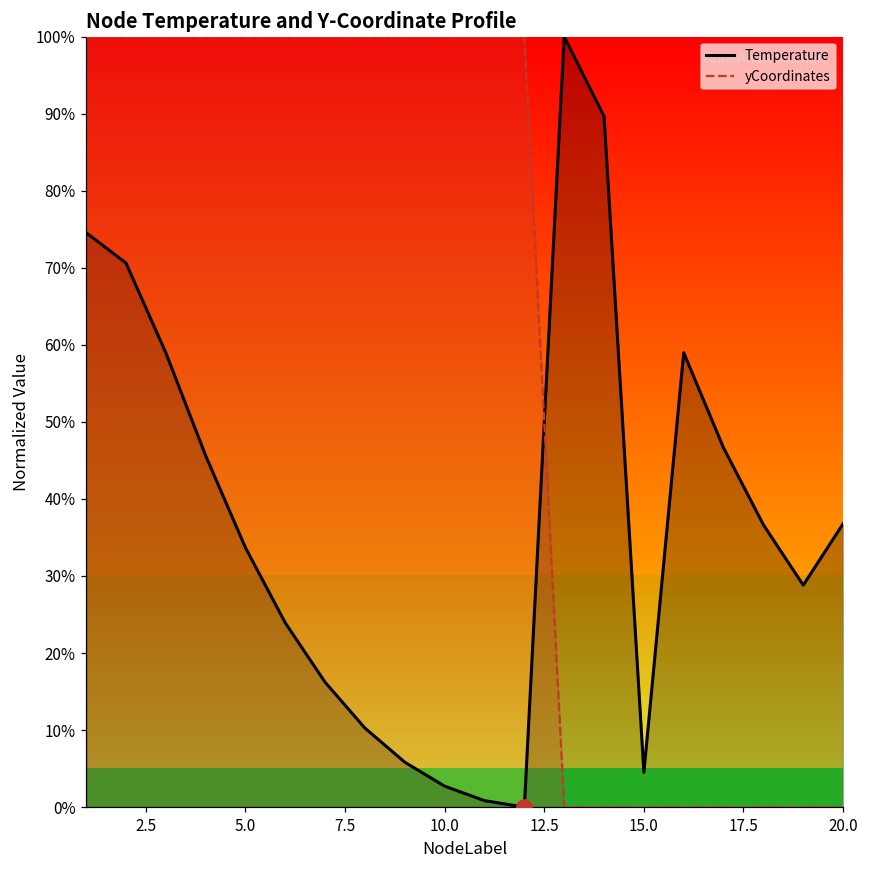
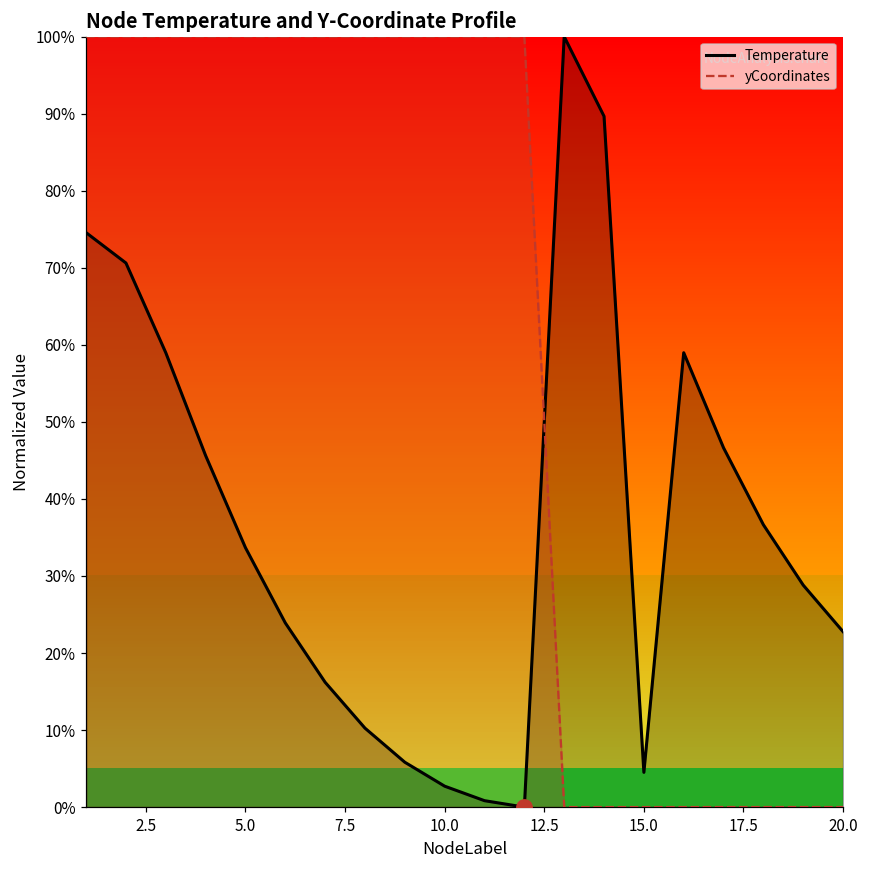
Temperature, 20.0: 37% -> 23%
